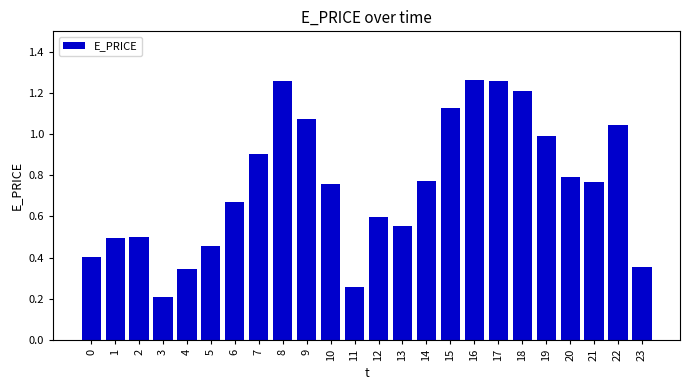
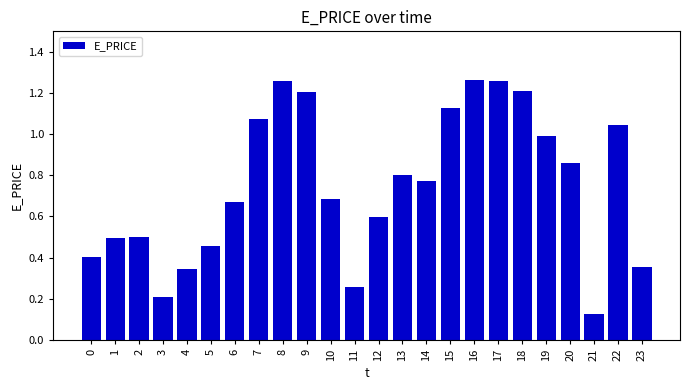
7: 0.91 -> 1.07
9: 1.07 -> 1.20
10: 0.76 -> 0.68
13: 0.55 -> 0.80
20: 0.79 -> 0.86
21: 0.77 -> 0.13
